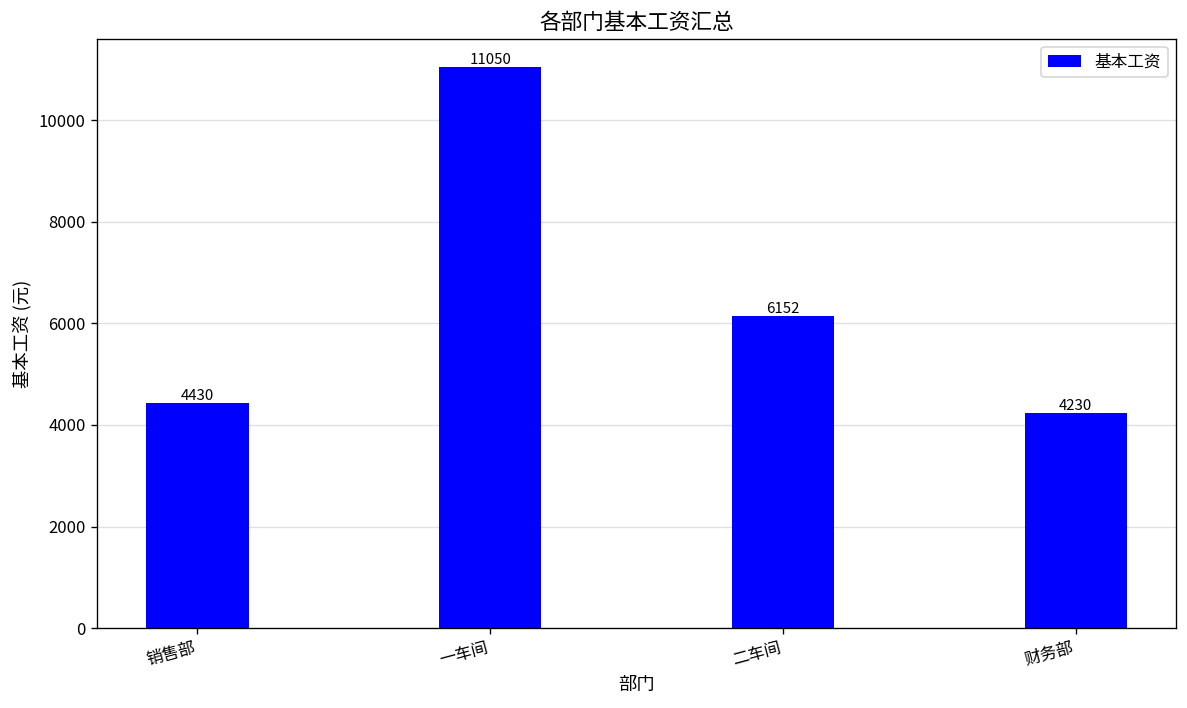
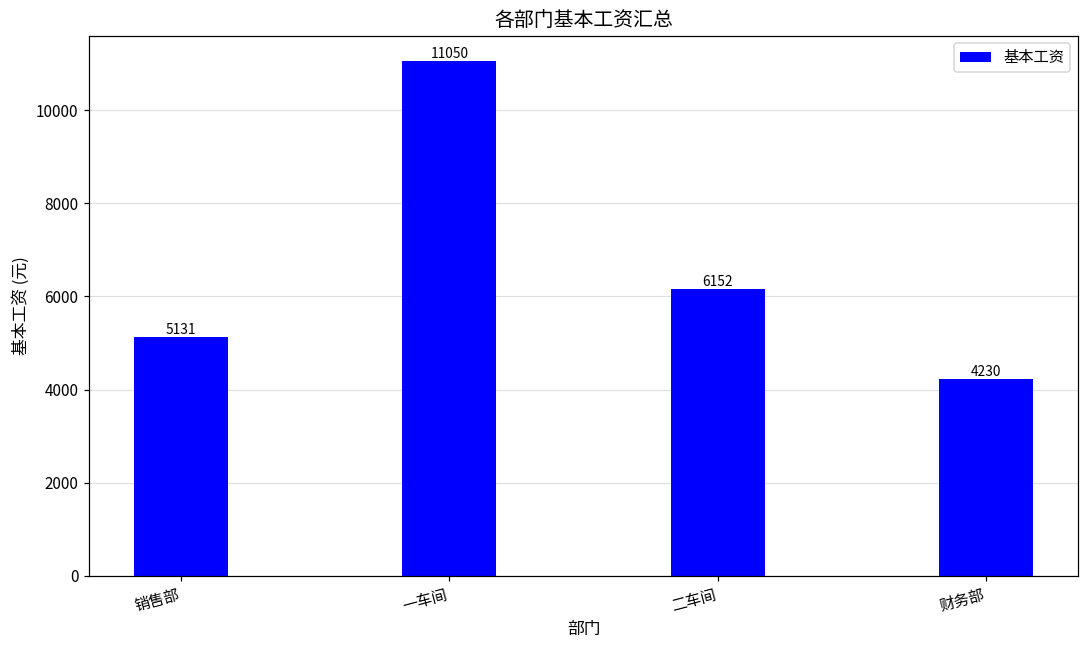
销售部: 4430 -> 5131
